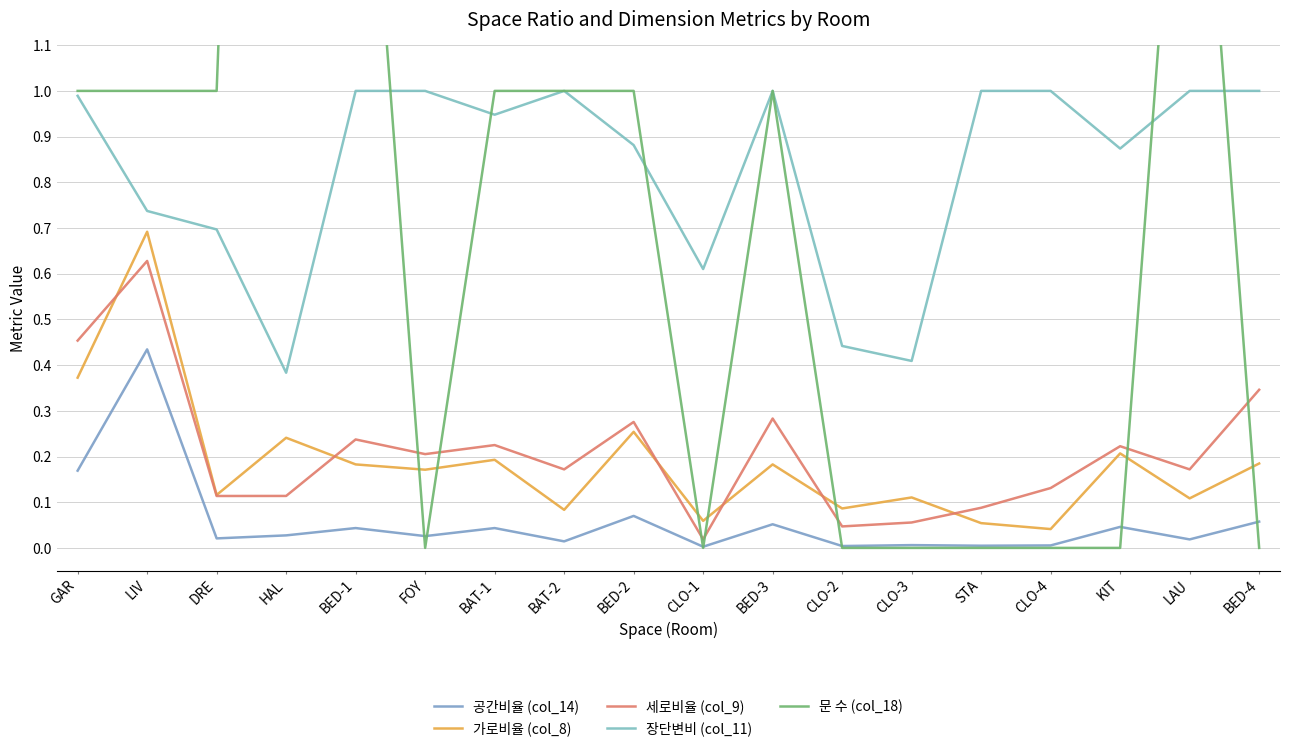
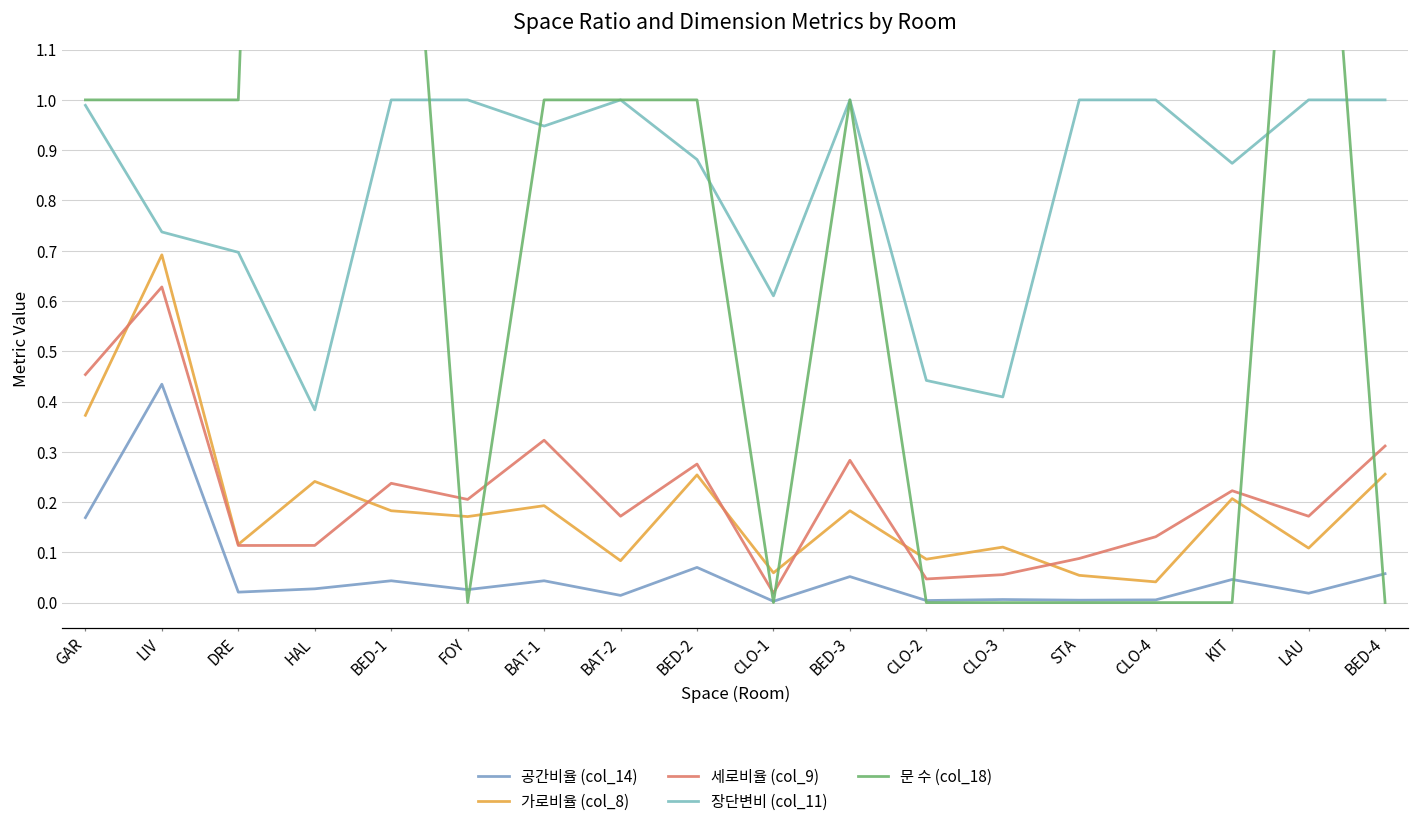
세로비율 (col_9), BAT-1: 0.23 -> 0.32
가로비율 (col_8), BED-4: 0.18 -> 0.26
세로비율 (col_9), BED-4: 0.35 -> 0.31
